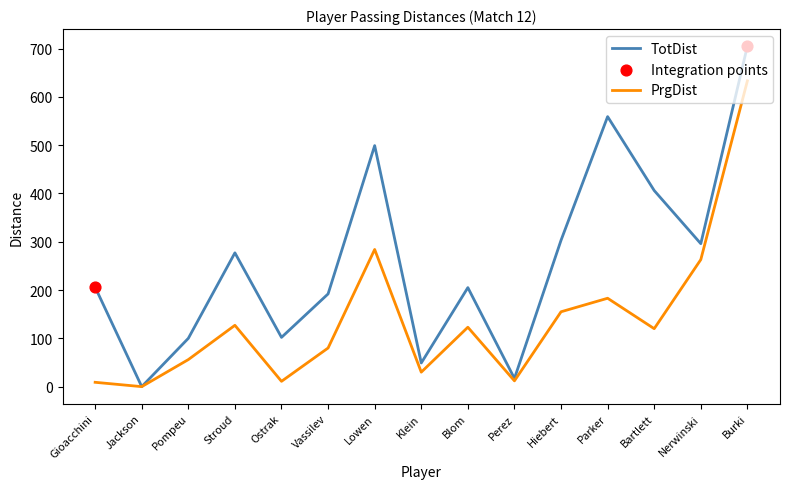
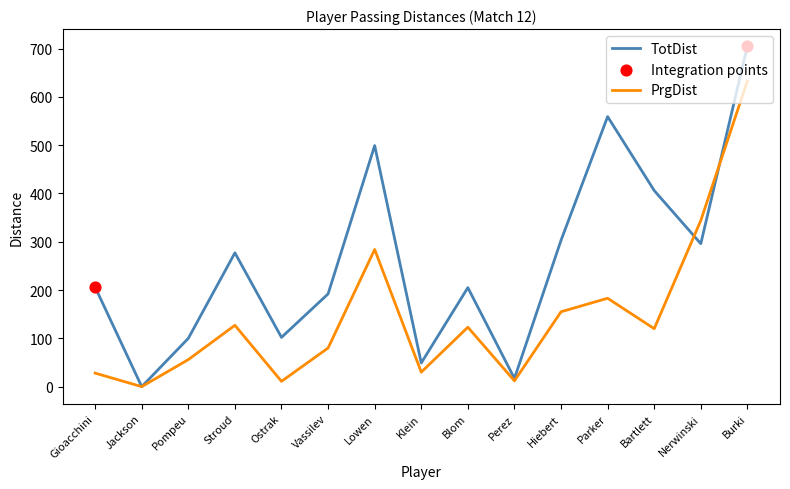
PrgDist, Gioacchini: 10 -> 30
PrgDist, Nerwinski: 260 -> 340
